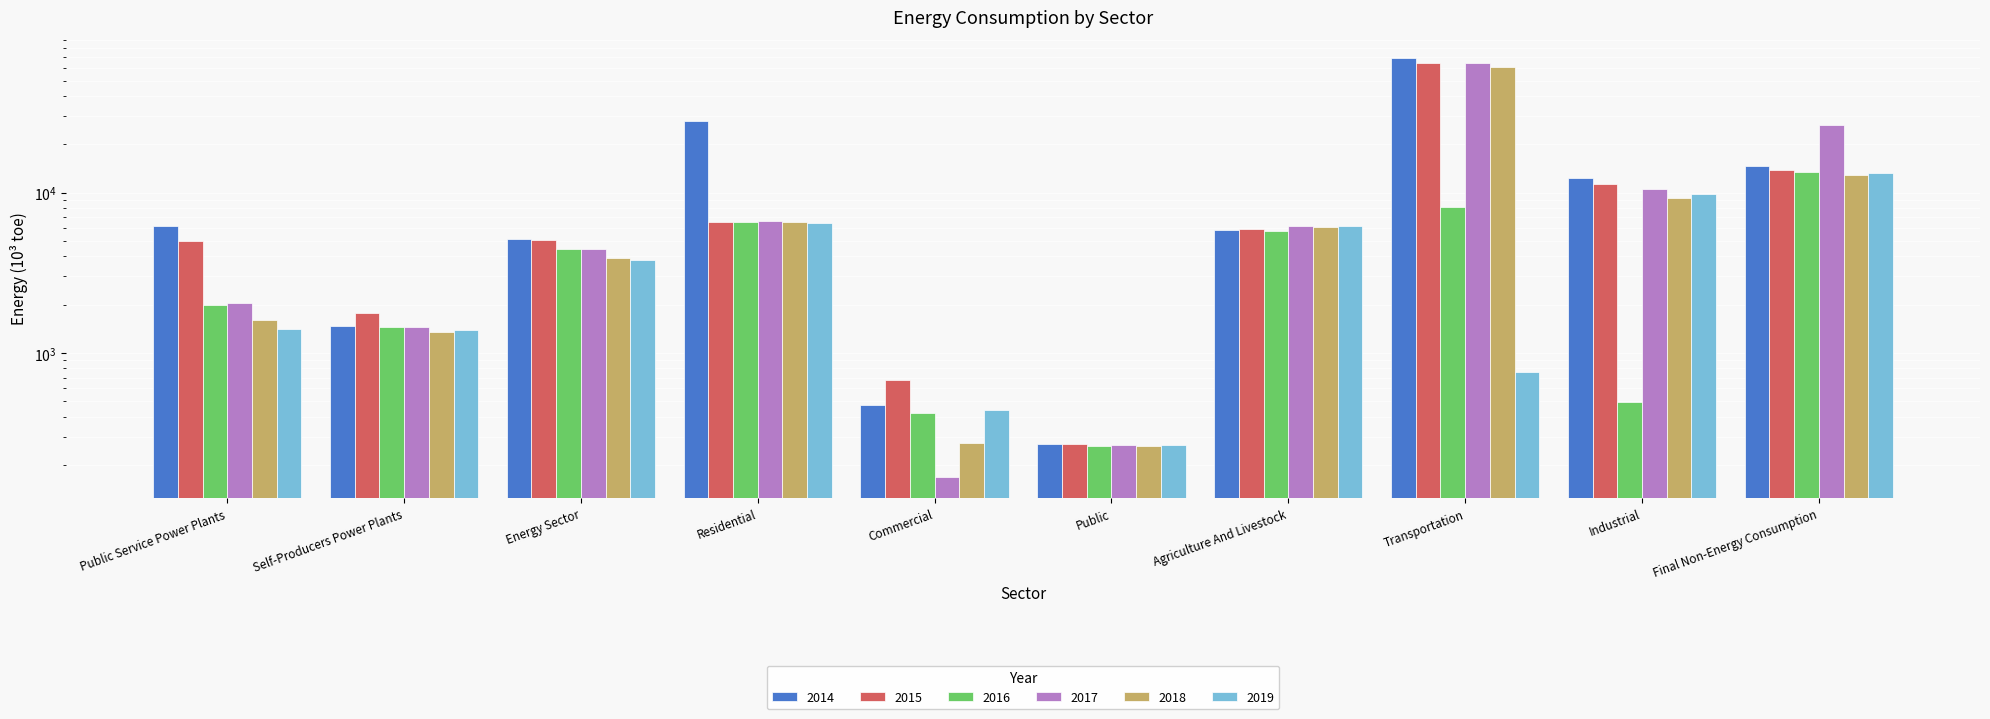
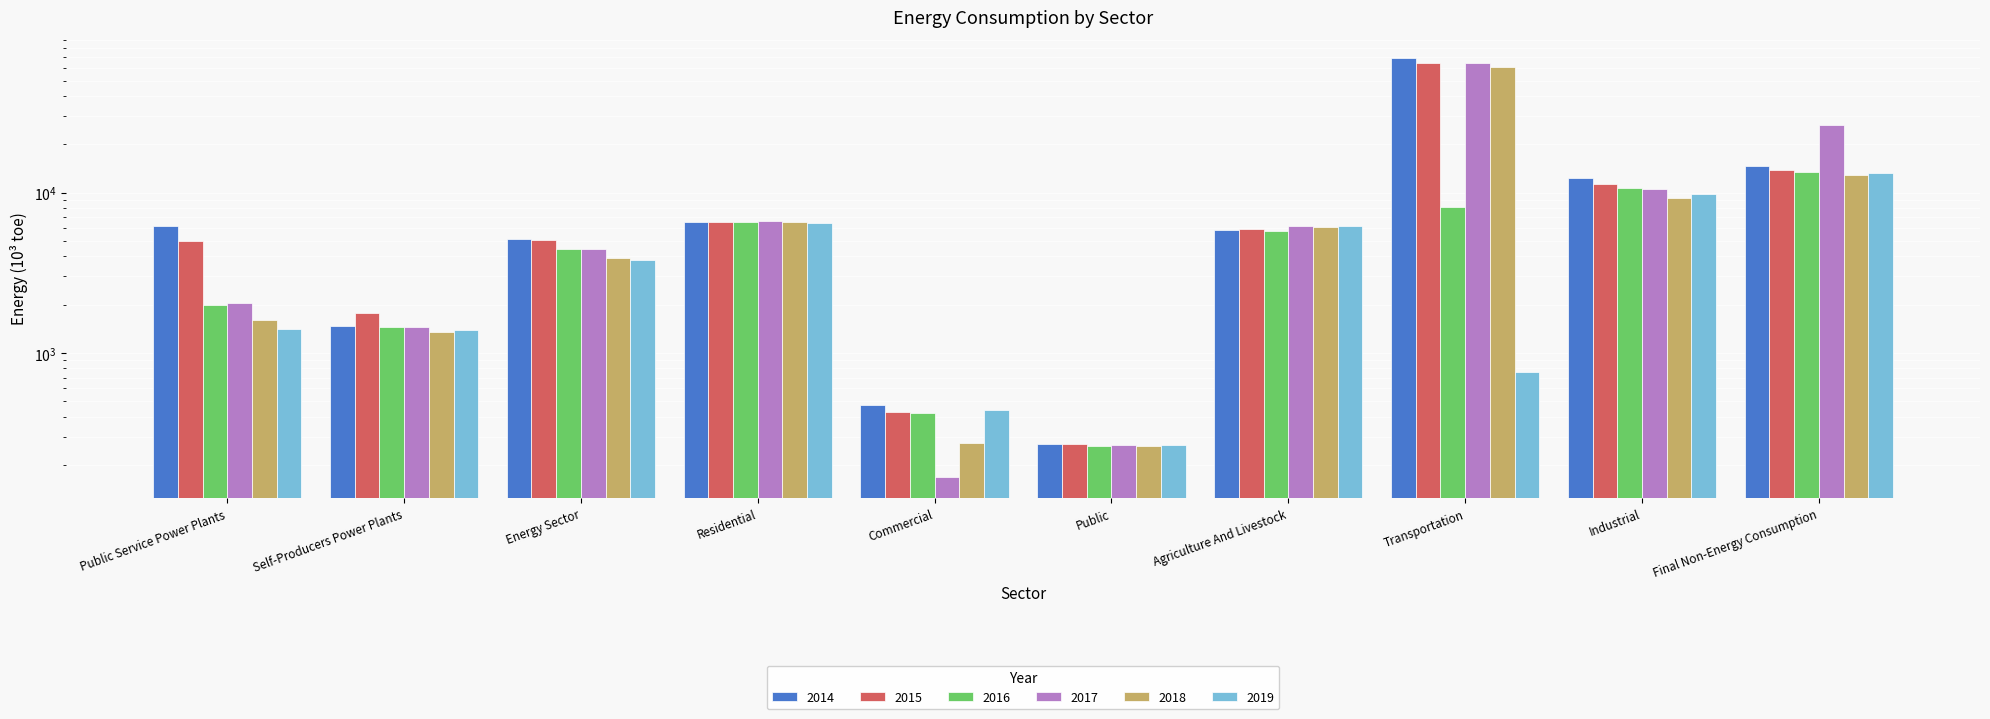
2014, Residential: 28000 -> 6500
2015, Commercial: 680 -> 430
2016, Industrial: 490 -> 11000
